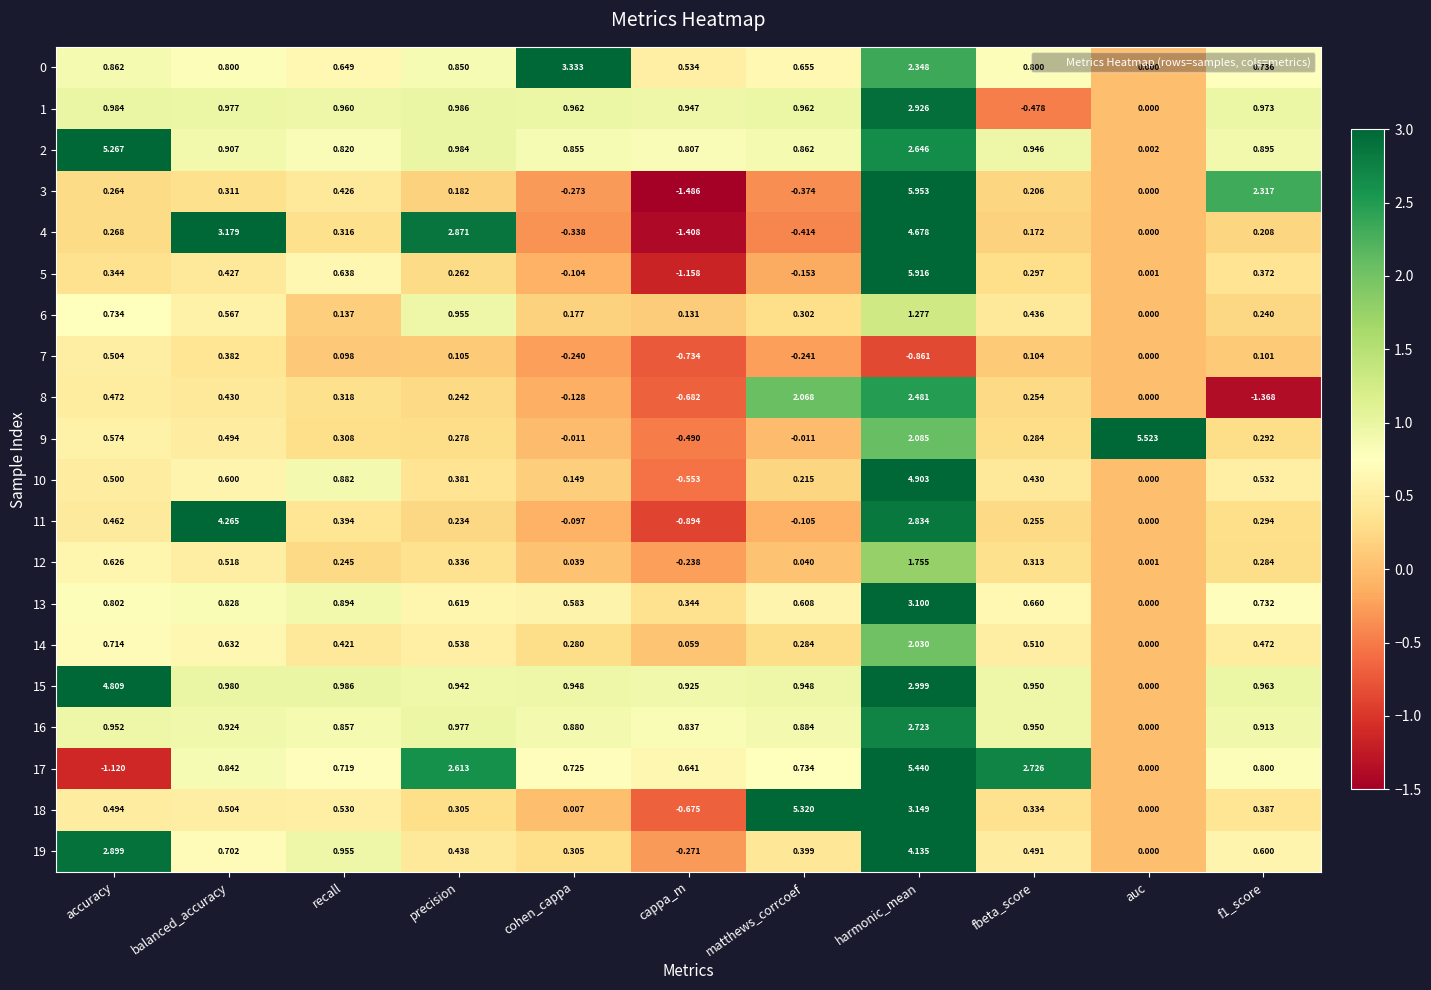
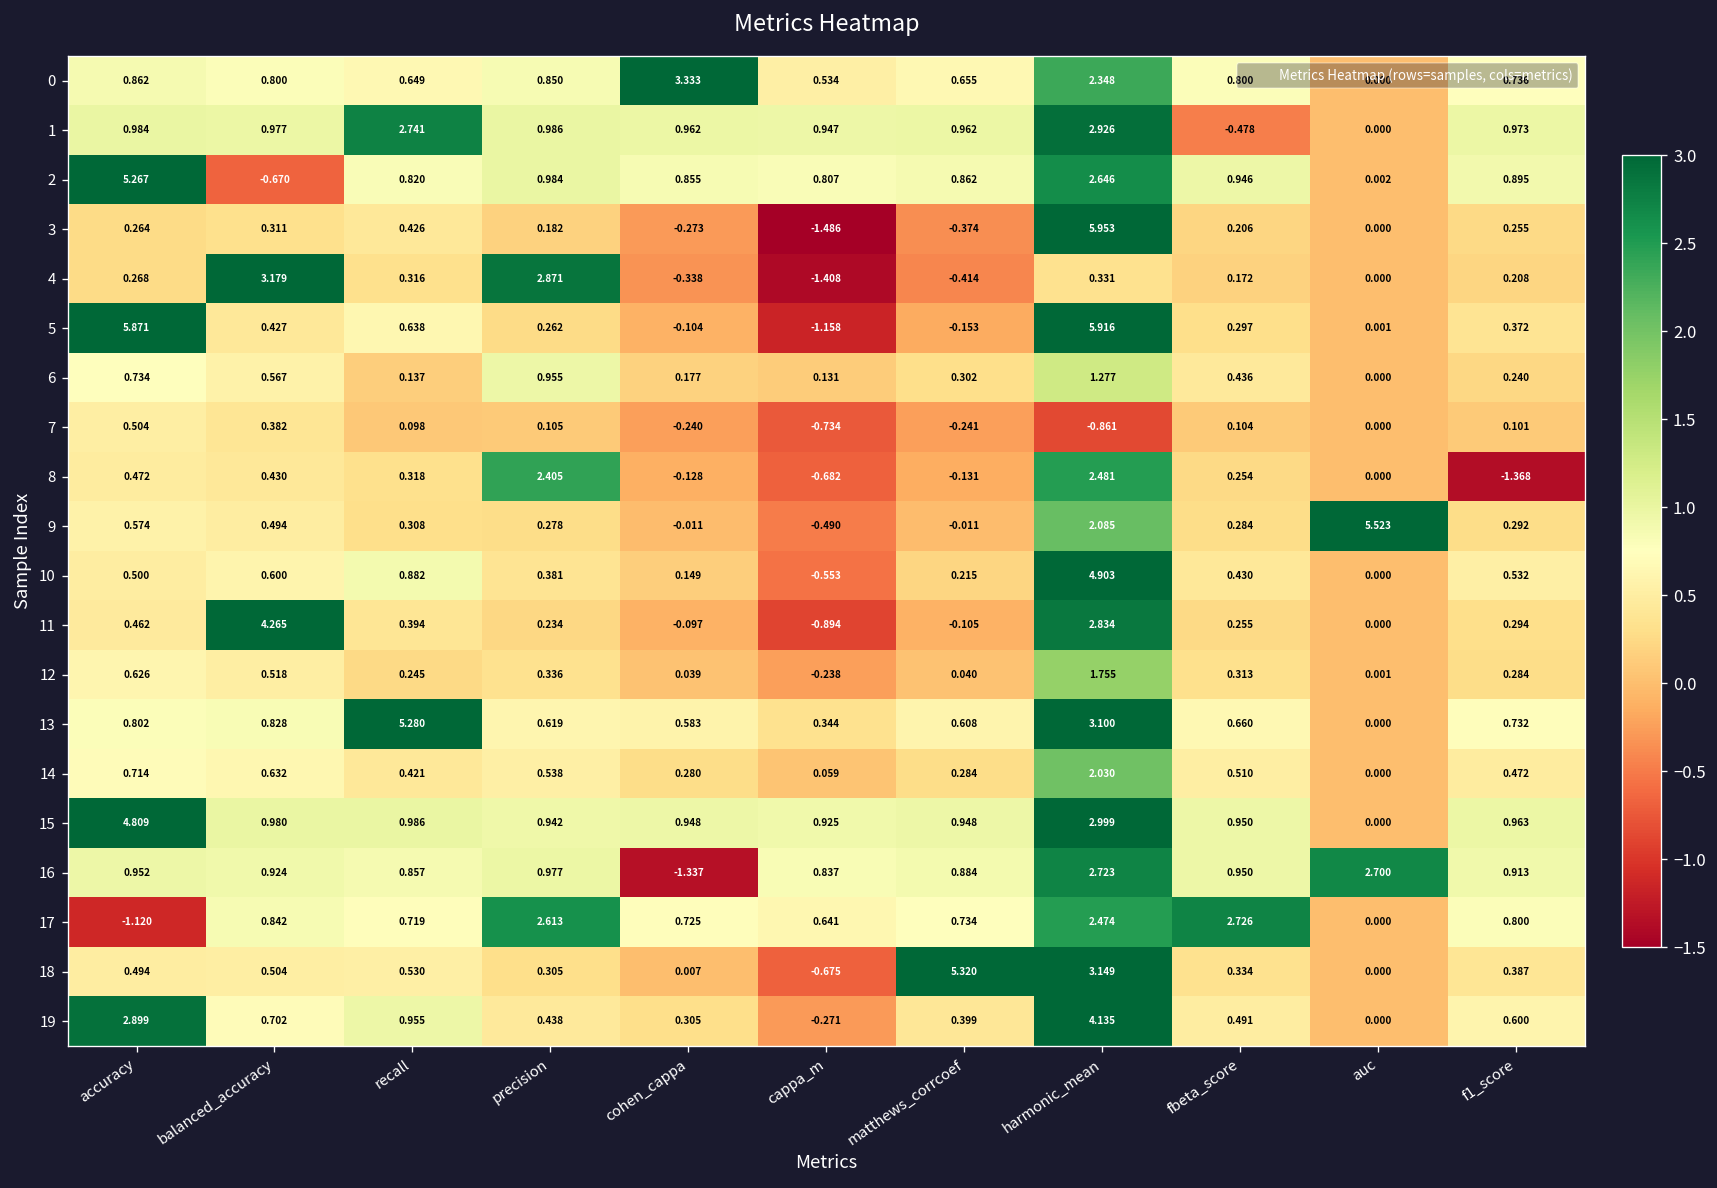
1, recall: 0.960 -> 2.741
2, balanced_accuracy: 0.907 -> -0.670
3, f1_score: 2.317 -> 0.255
4, harmonic_mean: 4.678 -> 0.331
5, accuracy: 0.344 -> 5.871
8, precision: 0.242 -> 2.405
8, matthews_corrcoef: 2.068 -> -0.131
13, recall: 0.894 -> 5.280
16, cohen_cappa: 0.880 -> -1.337
16, auc: 0.000 -> 2.700
17, harmonic_mean: 5.440 -> 2.474
